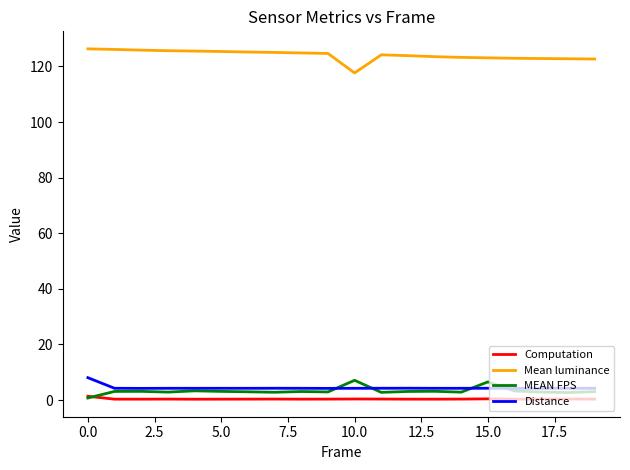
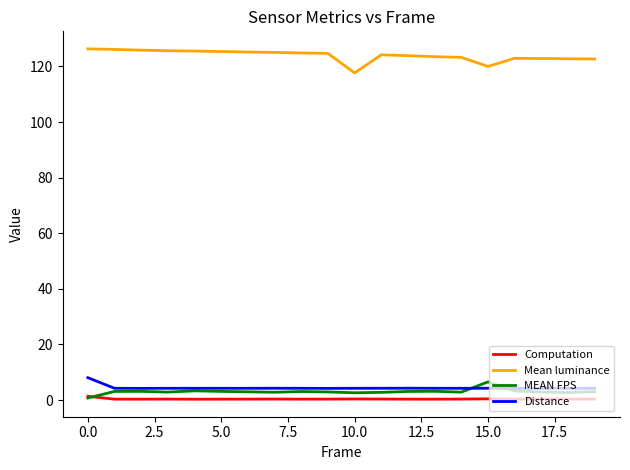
MEAN FPS, 10.0: 7 -> 3
Mean luminance, 15.0: 123 -> 120
